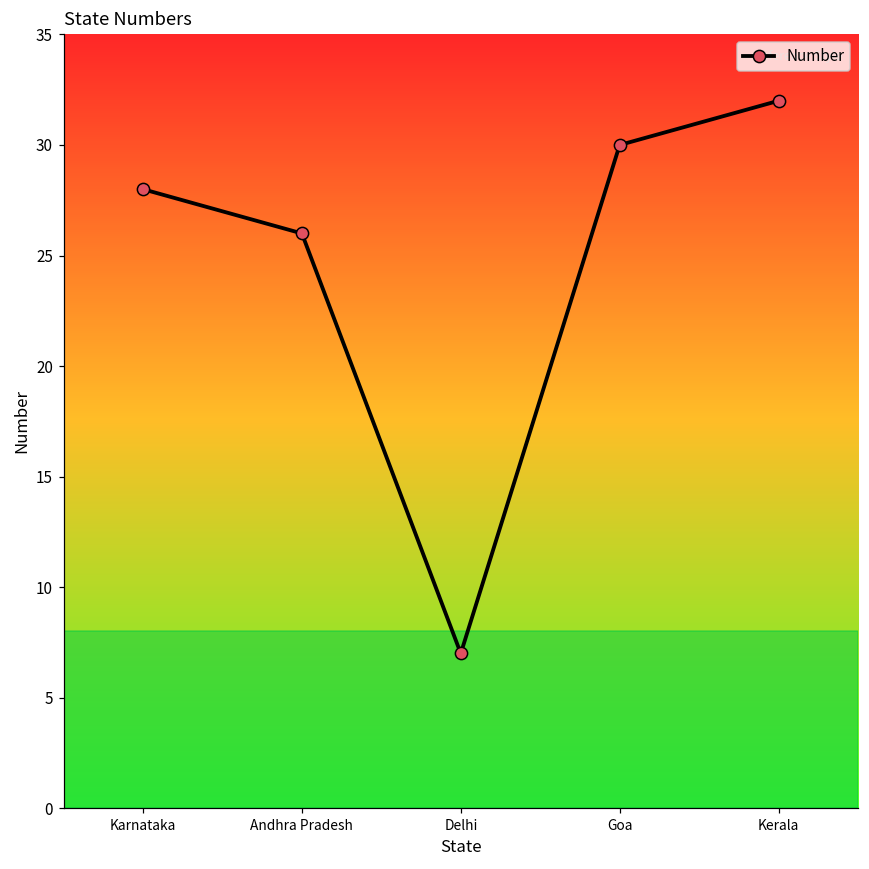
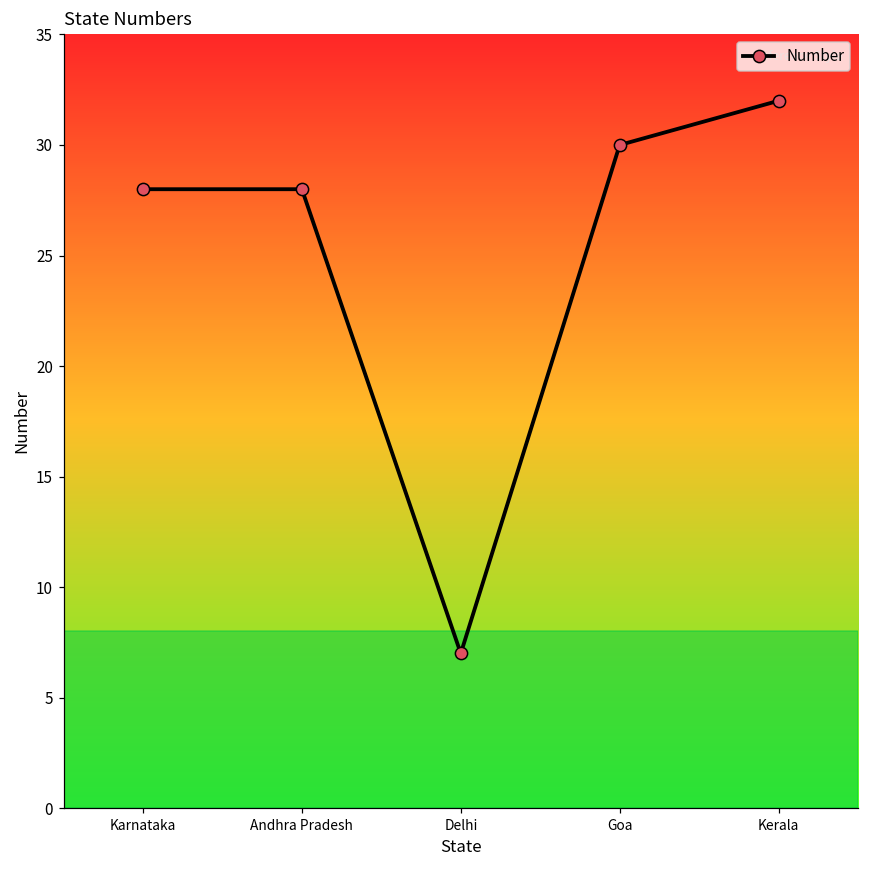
Andhra Pradesh: 26 -> 28
